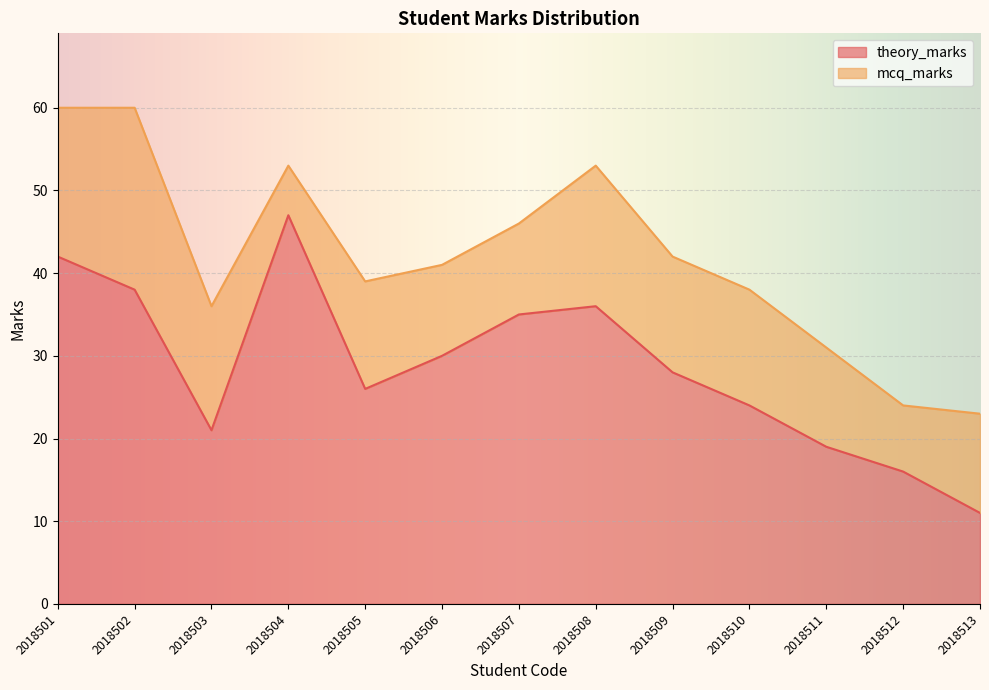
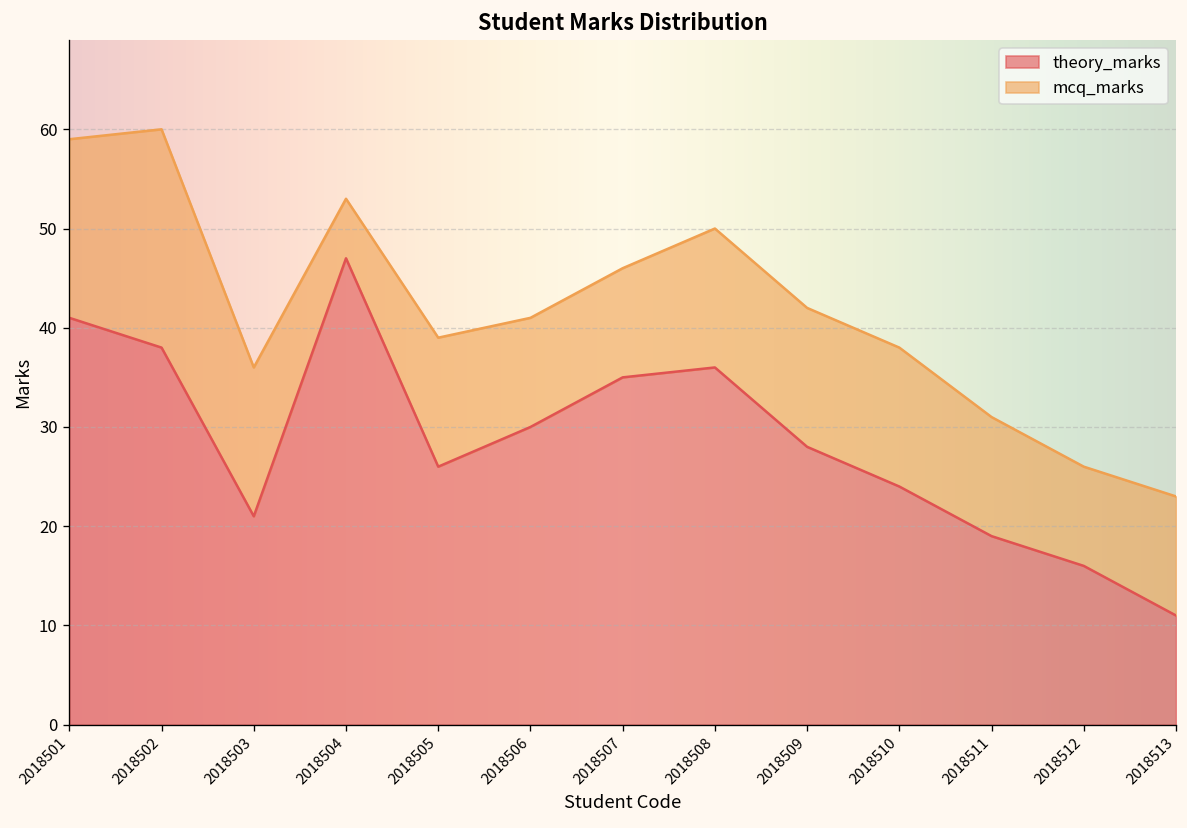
theory_marks, 2018501: 42 -> 41
mcq_marks, 2018508: 17 -> 14
mcq_marks, 2018512: 8 -> 10
